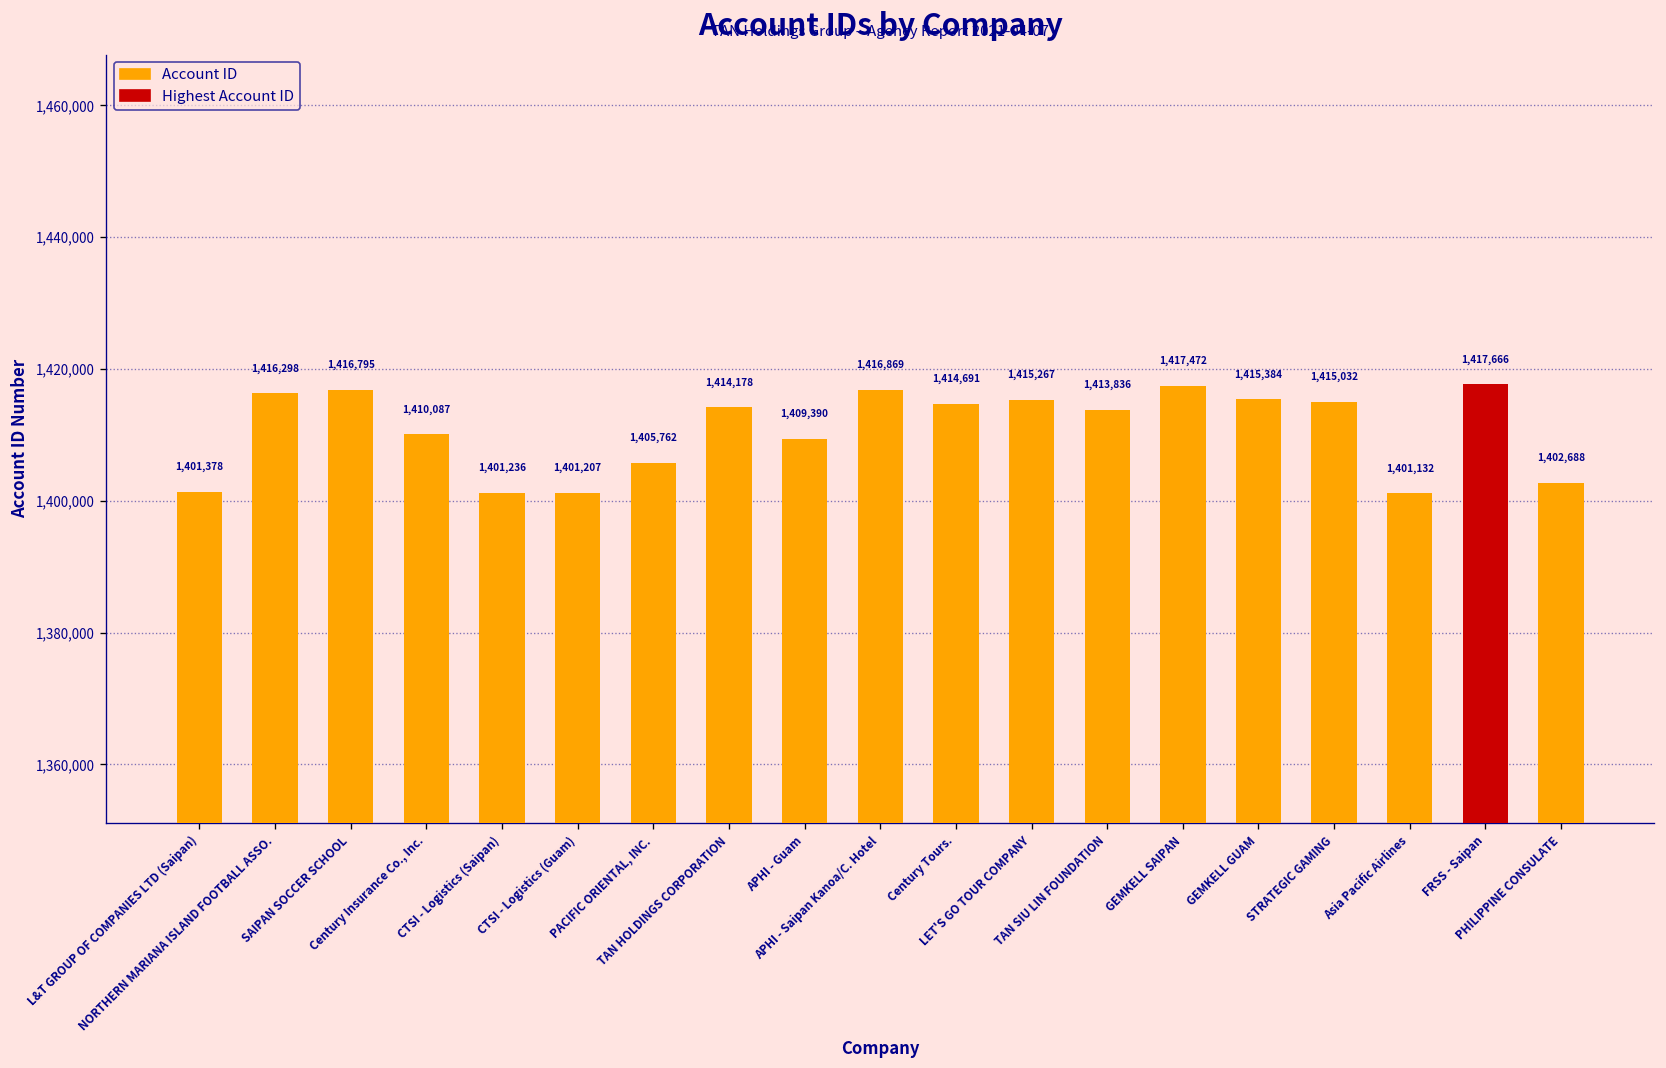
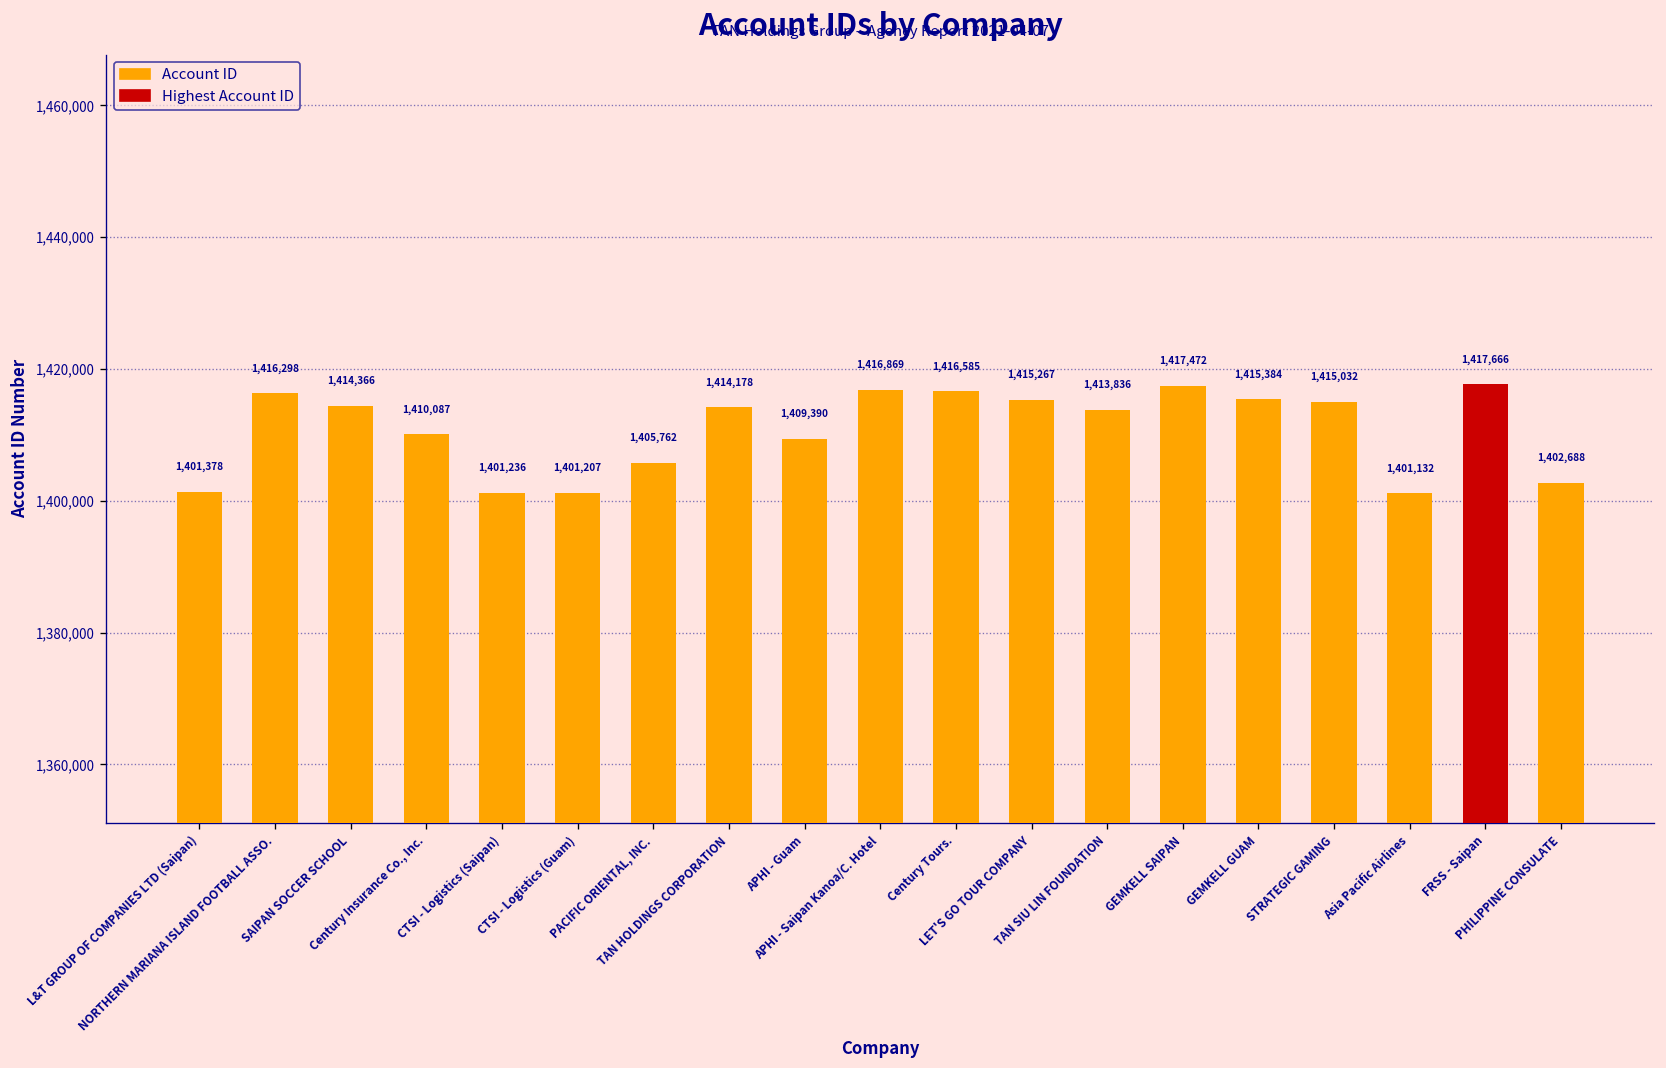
SAIPAN SOCCER SCHOOL: 1,416,795 -> 1,414,366
Century Tours.: 1,414,691 -> 1,416,585
